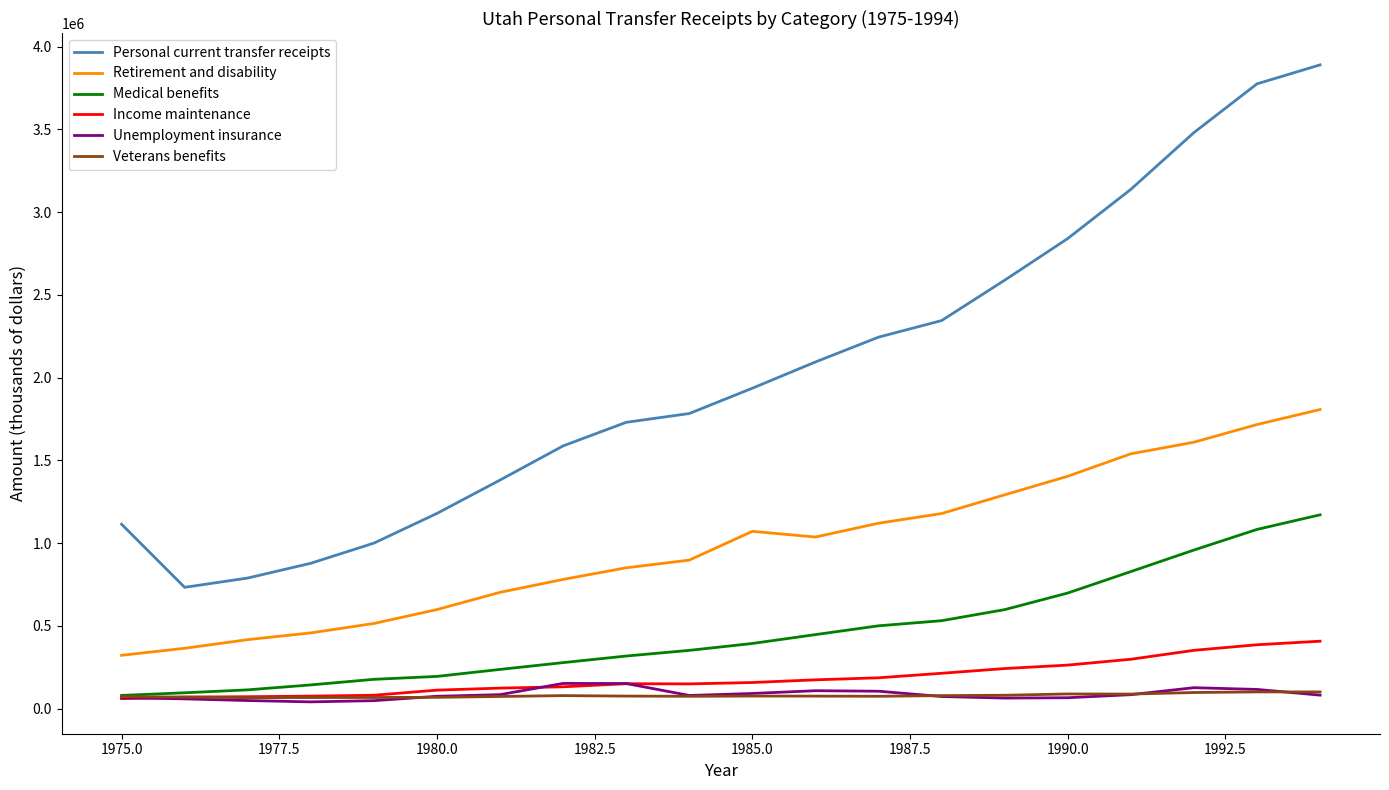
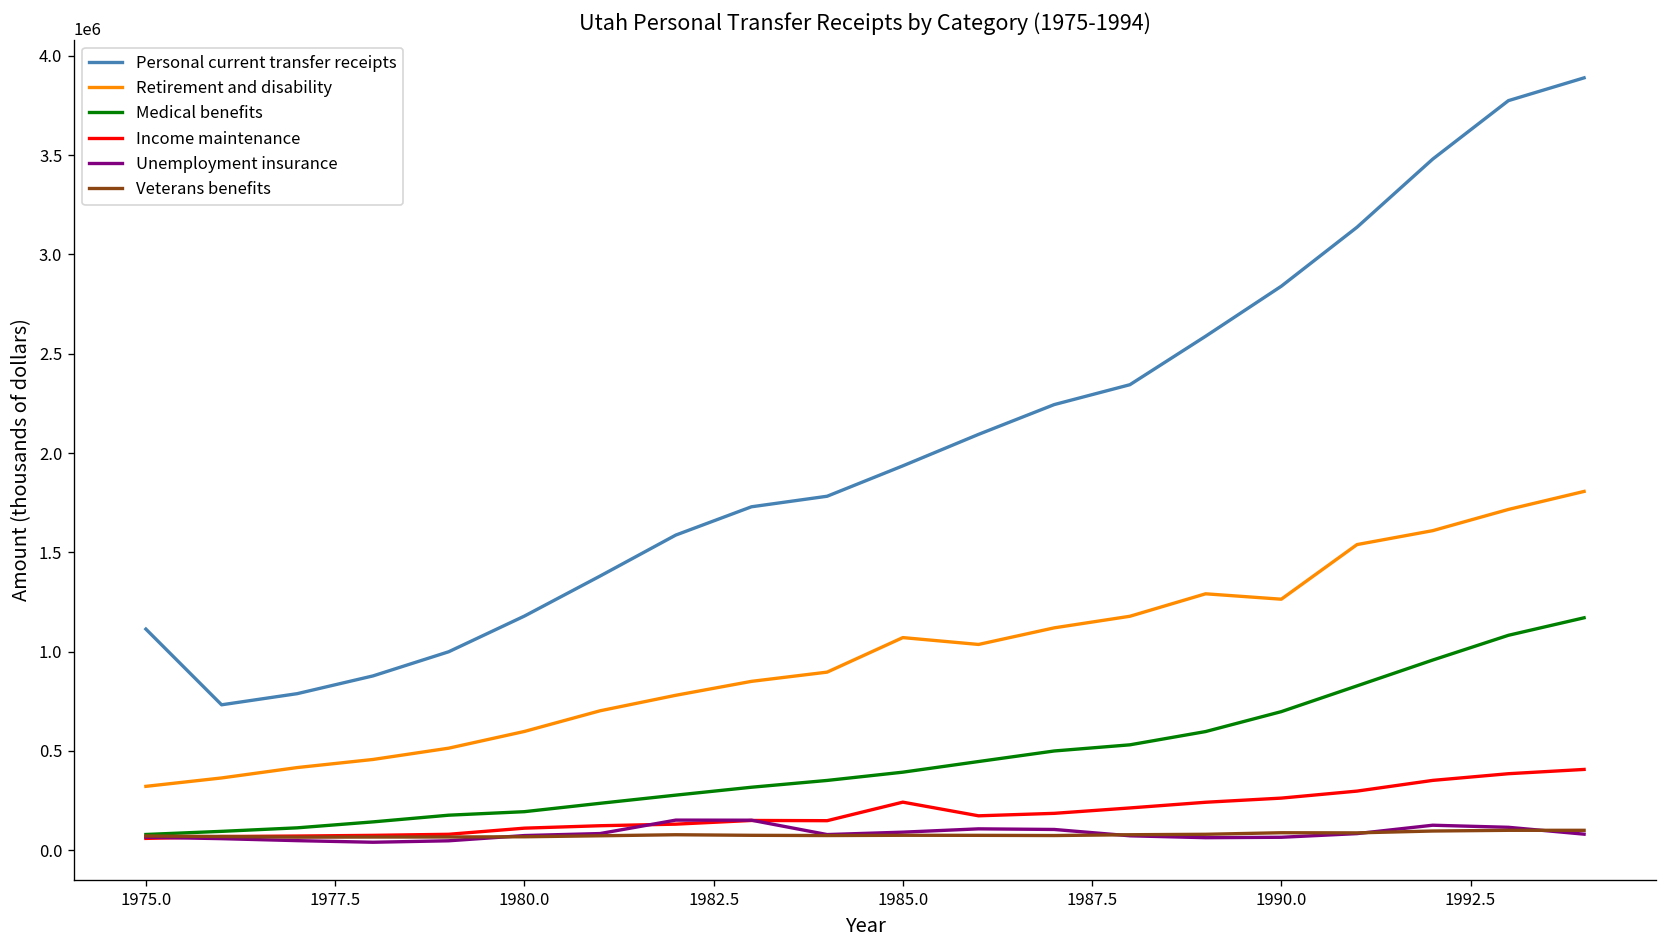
Income maintenance, 1985.0: 160000 -> 240000
Retirement and disability, 1990.0: 1400000 -> 1260000
